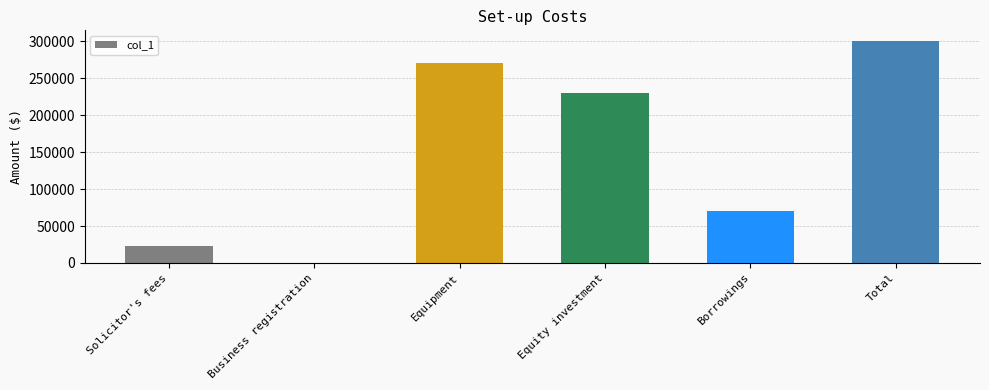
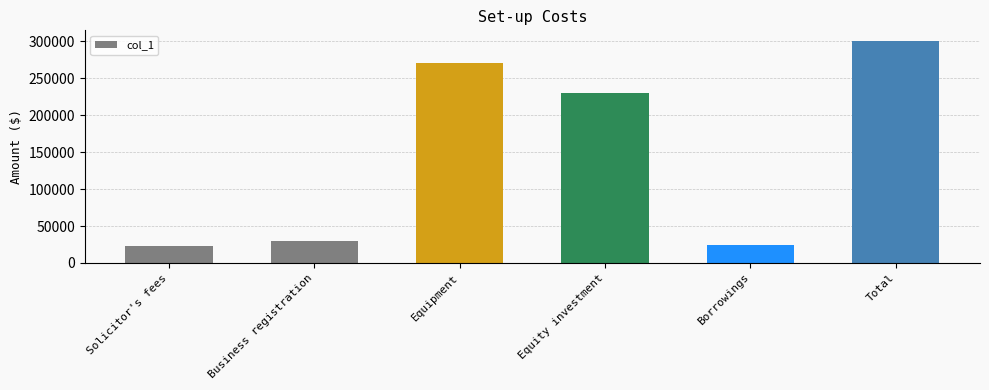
Business registration: 0 -> 30000
Borrowings: 70000 -> 20000
